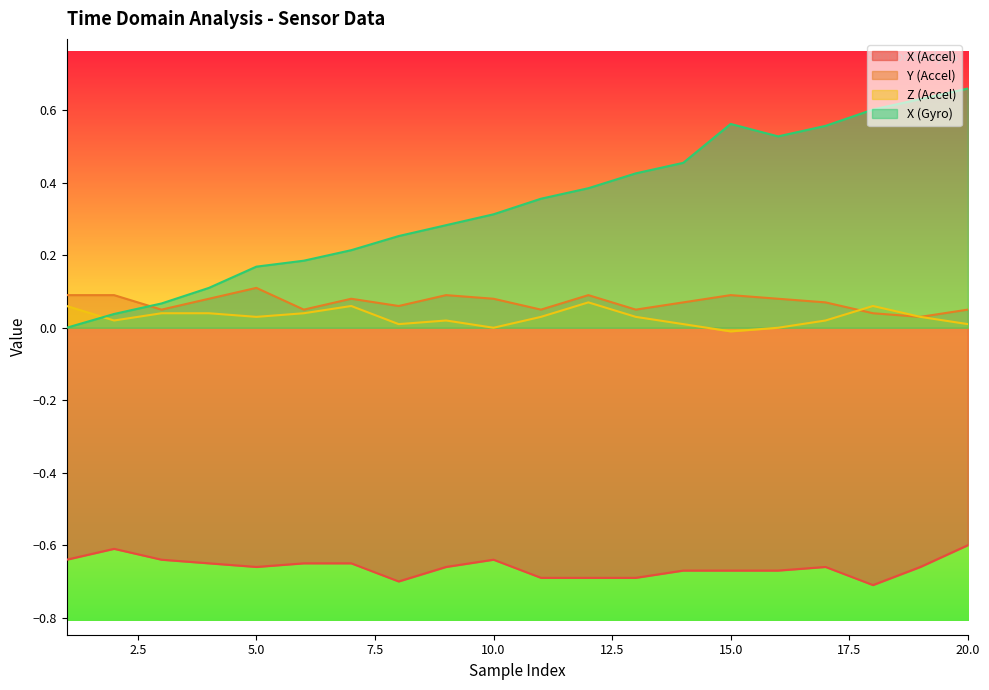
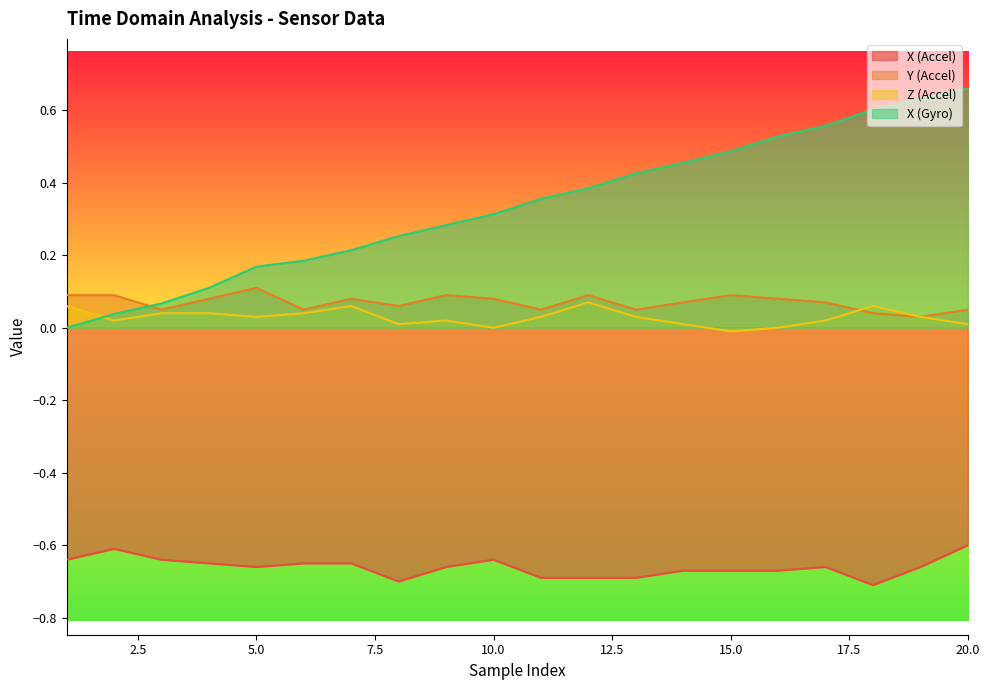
X (Gyro), 15.0: 0.56 -> 0.49
